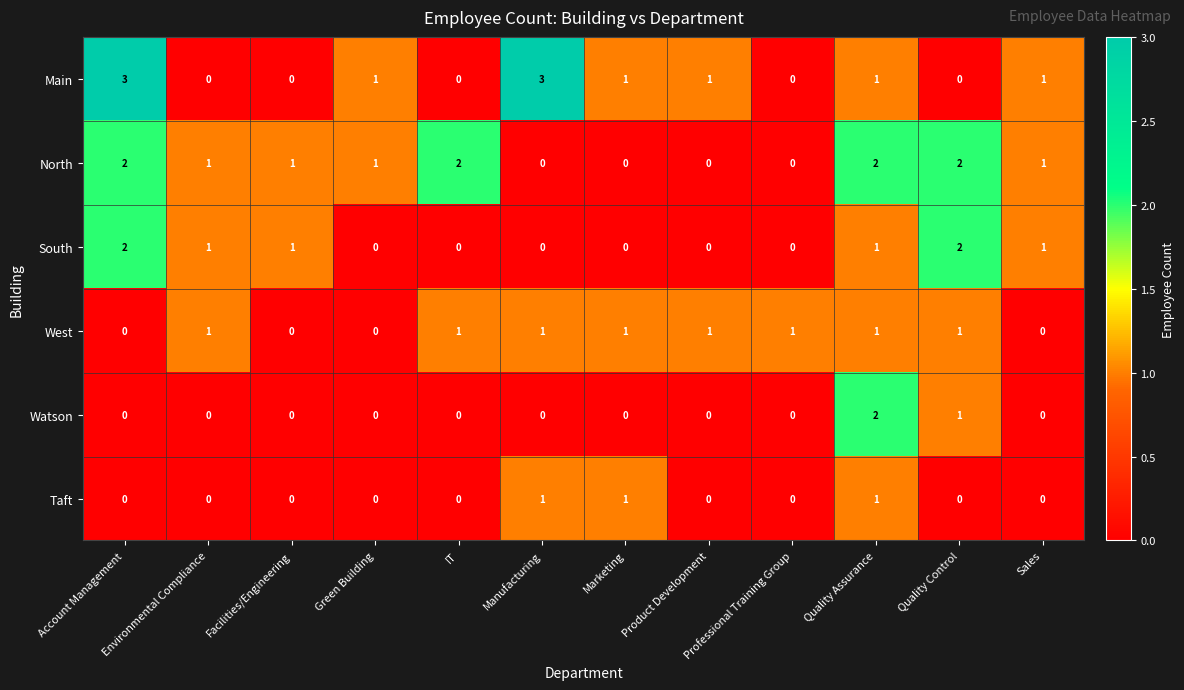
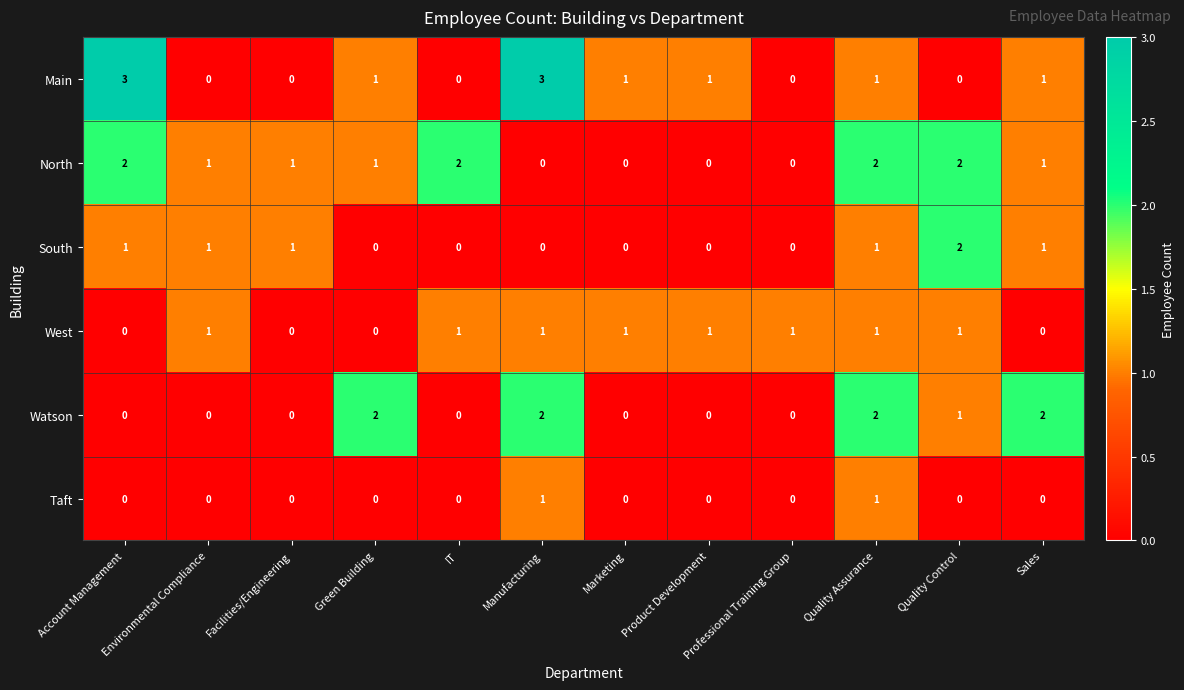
South, Account Management: 2 -> 1
Watson, Green Building: 0 -> 2
Watson, Manufacturing: 0 -> 2
Watson, Sales: 0 -> 2
Taft, Marketing: 1 -> 0
